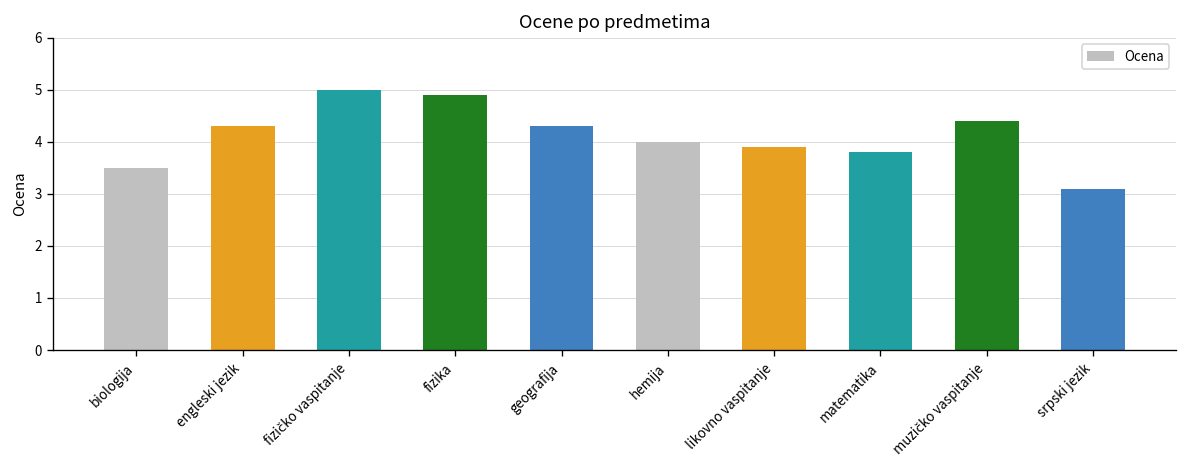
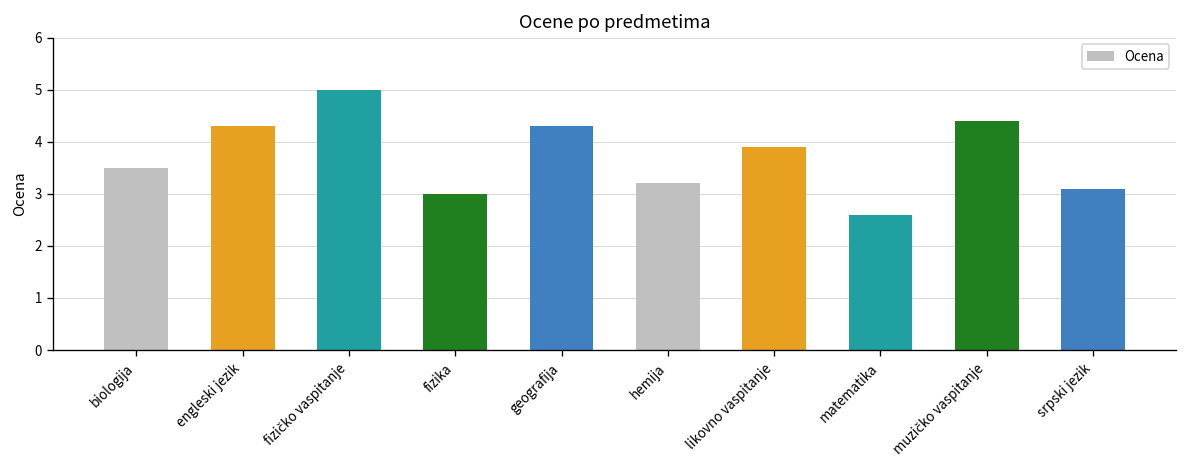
fizika: 4.9 -> 3.0
hemija: 4.0 -> 3.2
matematika: 3.8 -> 2.6
